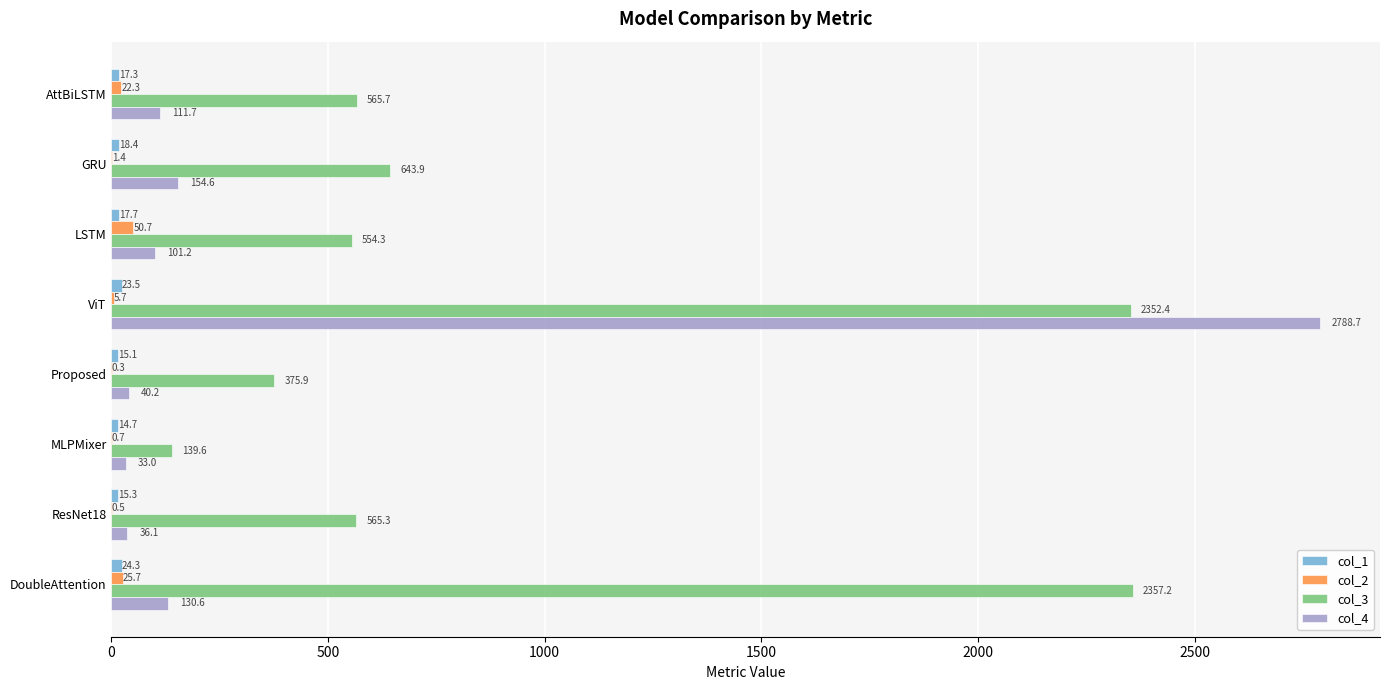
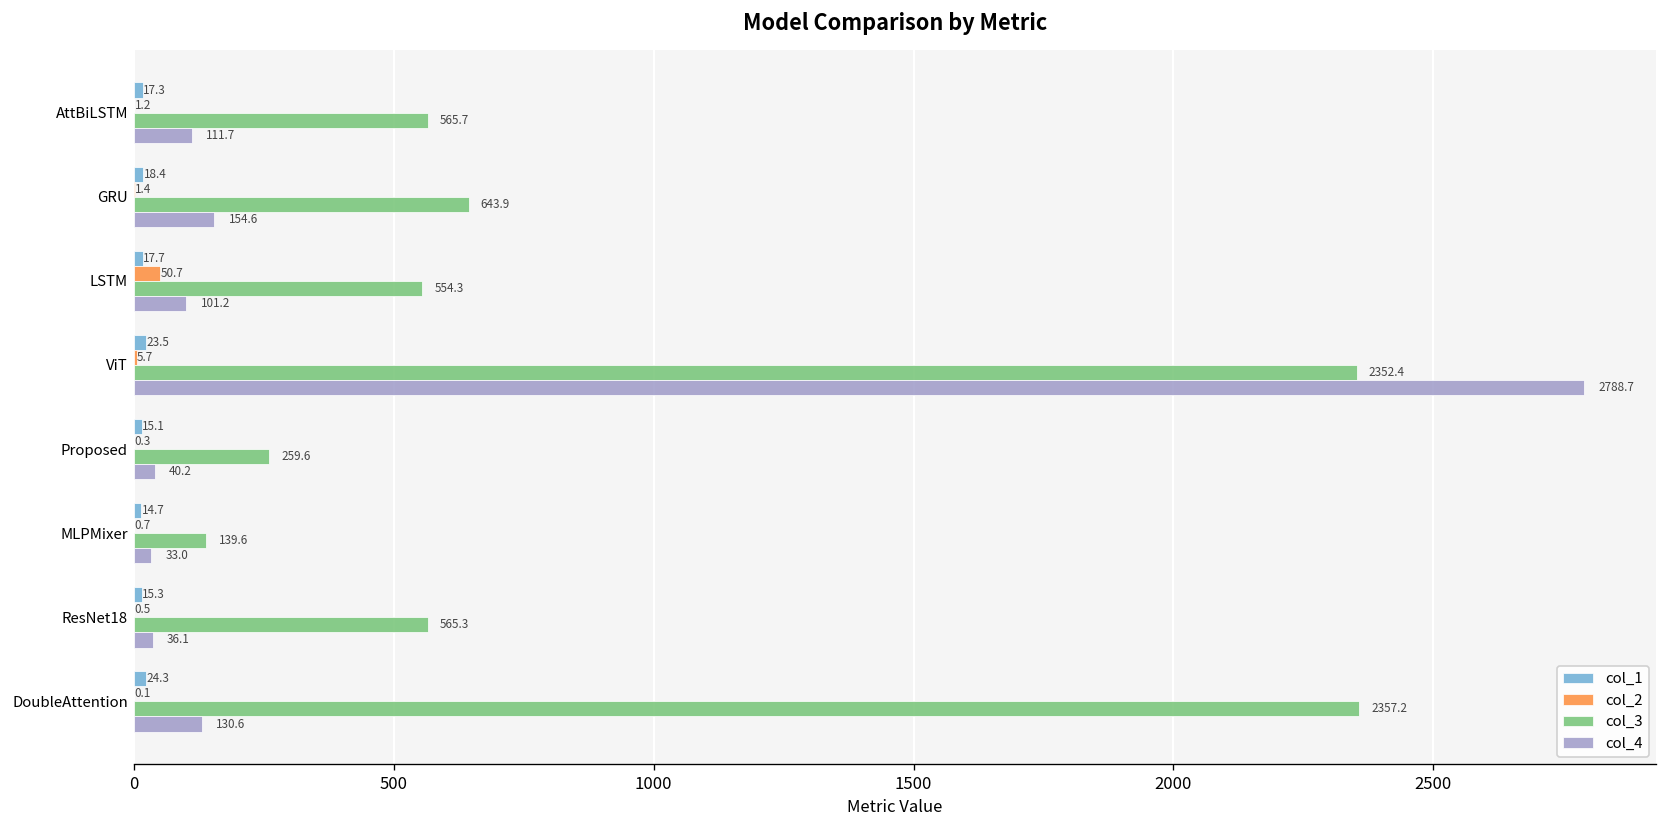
col_2, AttBiLSTM: 22.3 -> 1.2
col_3, Proposed: 375.9 -> 259.6
col_2, DoubleAttention: 25.7 -> 0.1
